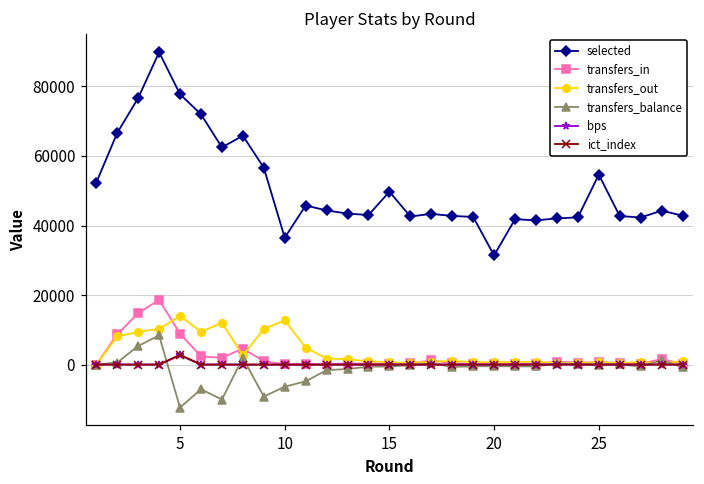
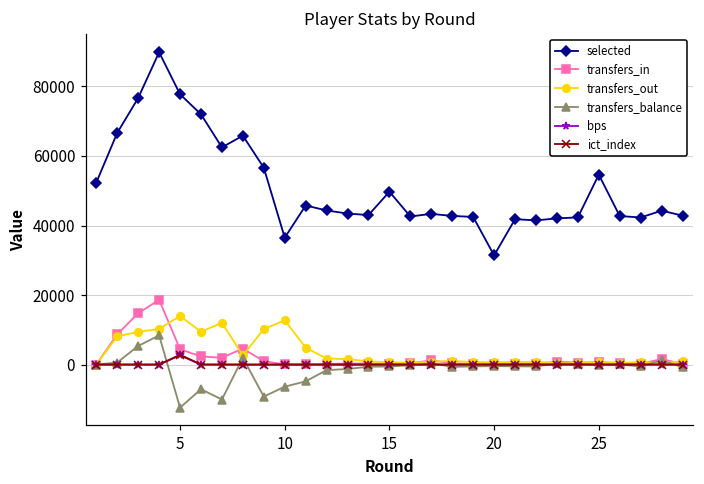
transfers_in, 5: 9000 -> 4000
